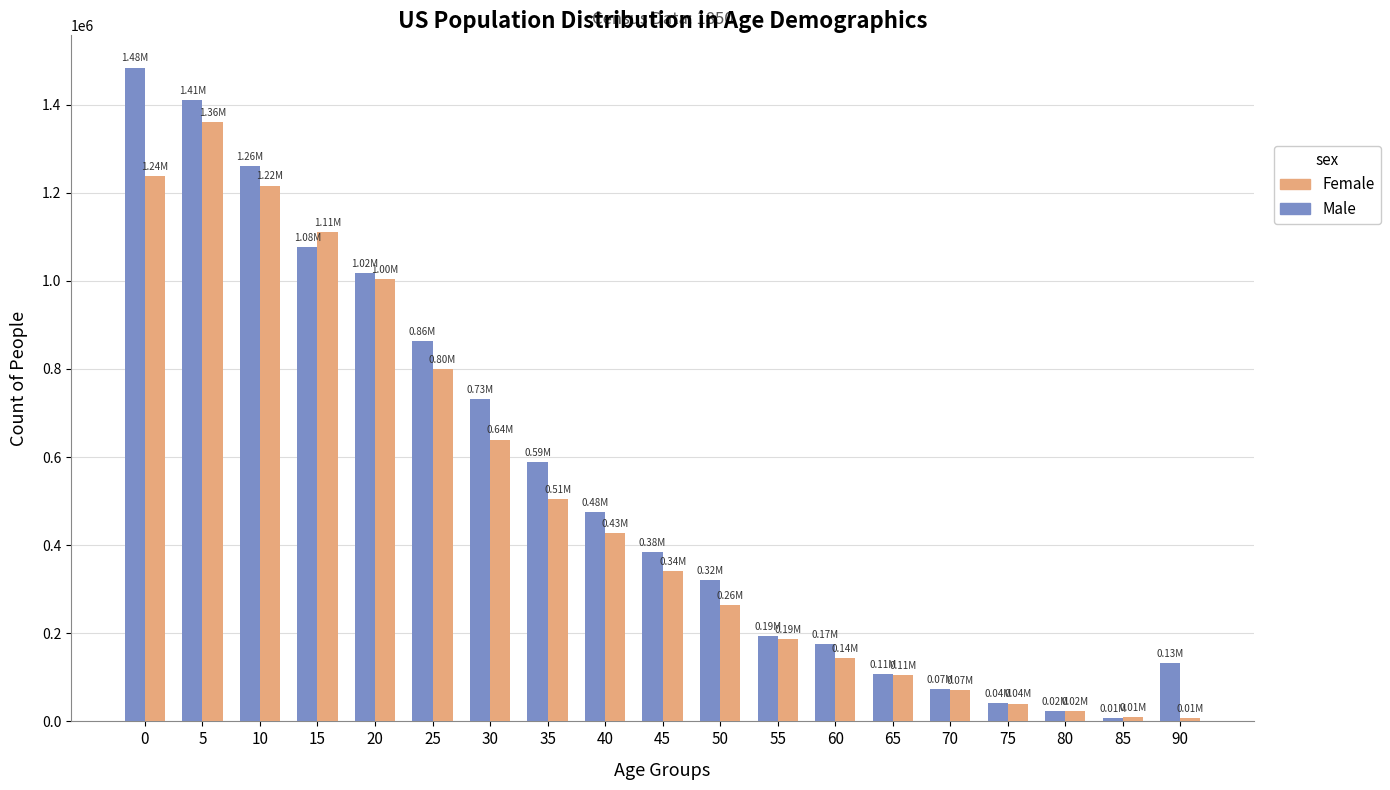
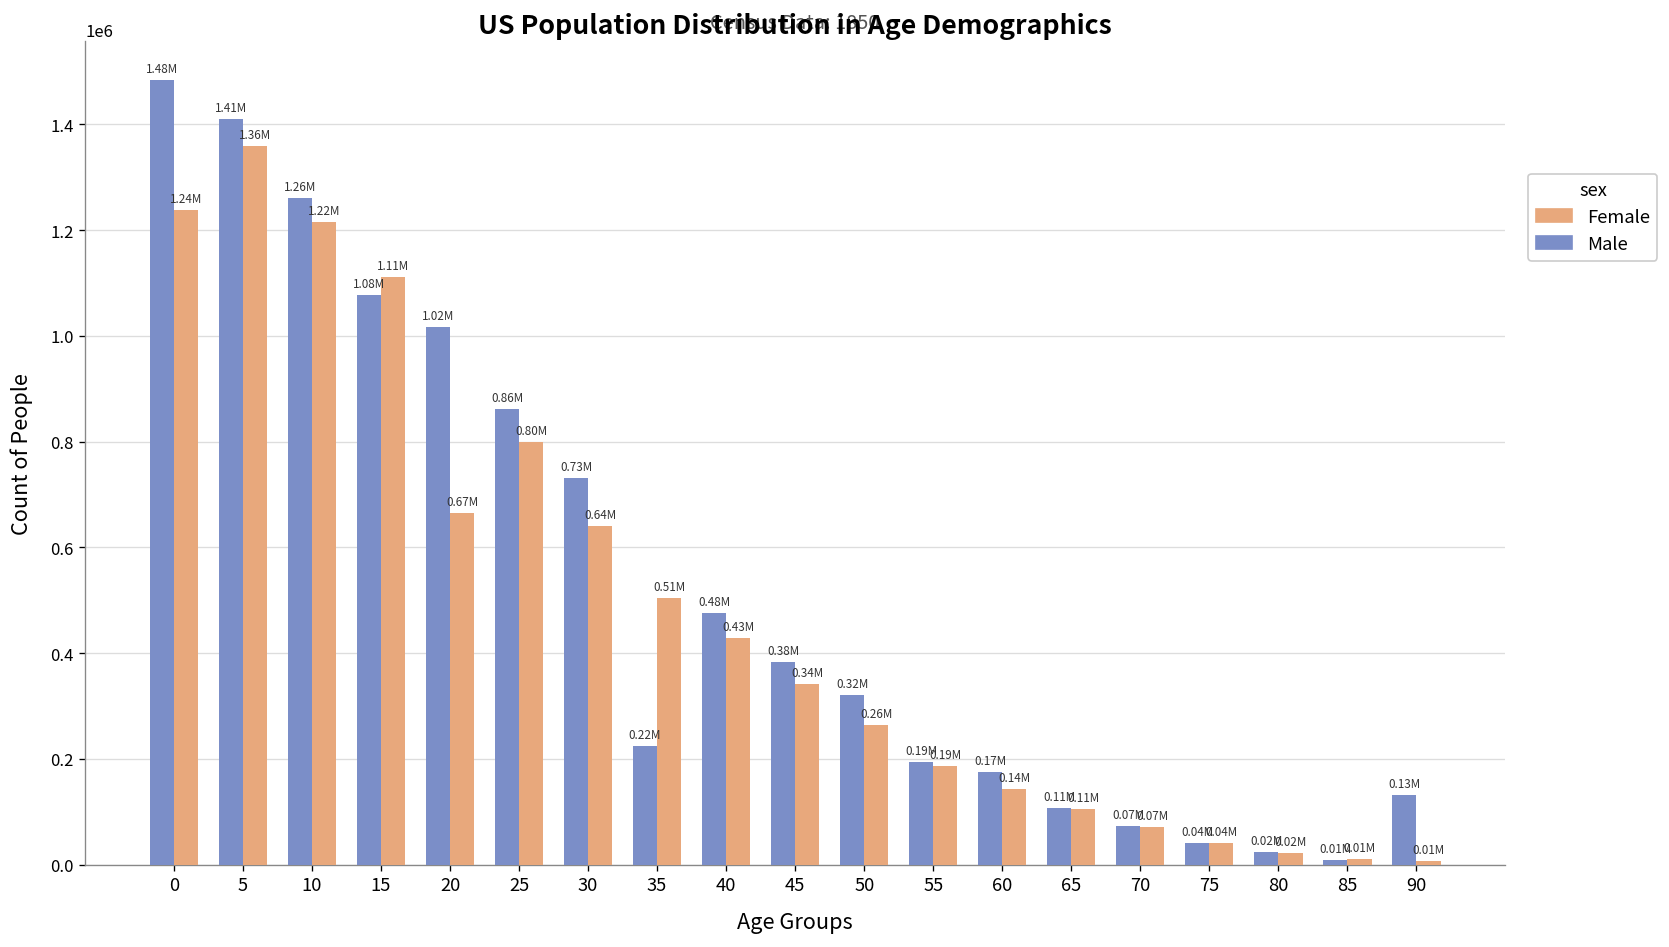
Female, 20: 1.00M -> 0.67M
Male, 35: 0.59M -> 0.22M
